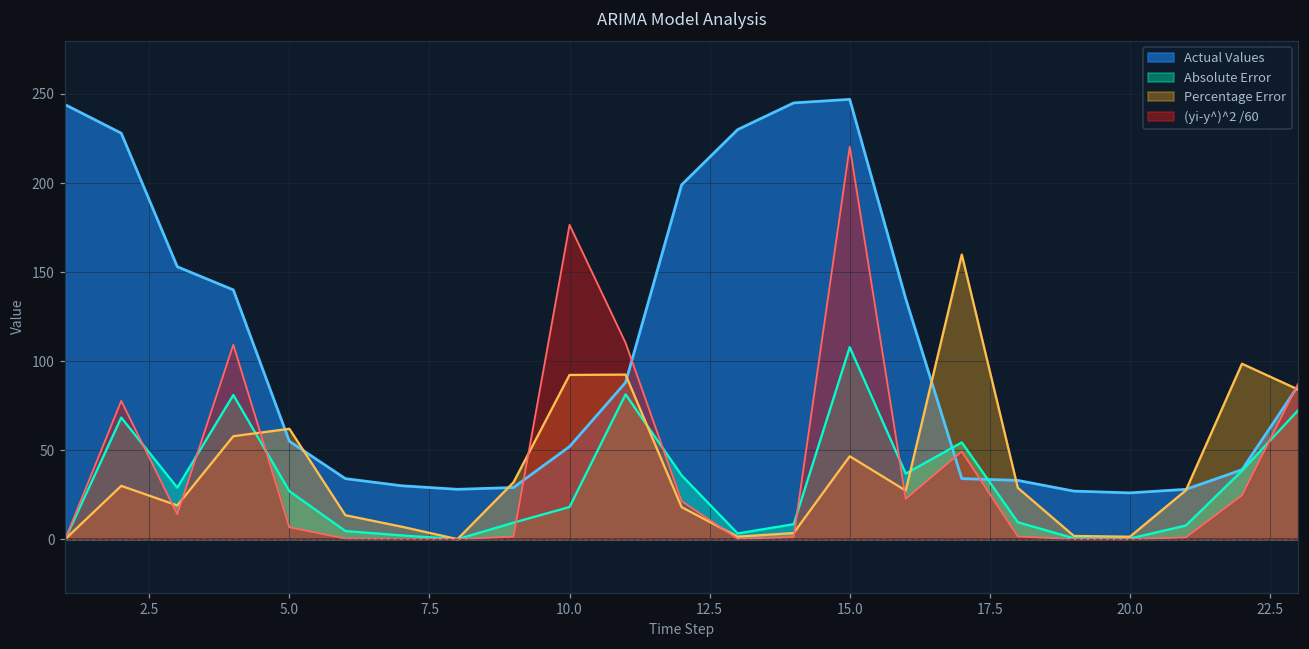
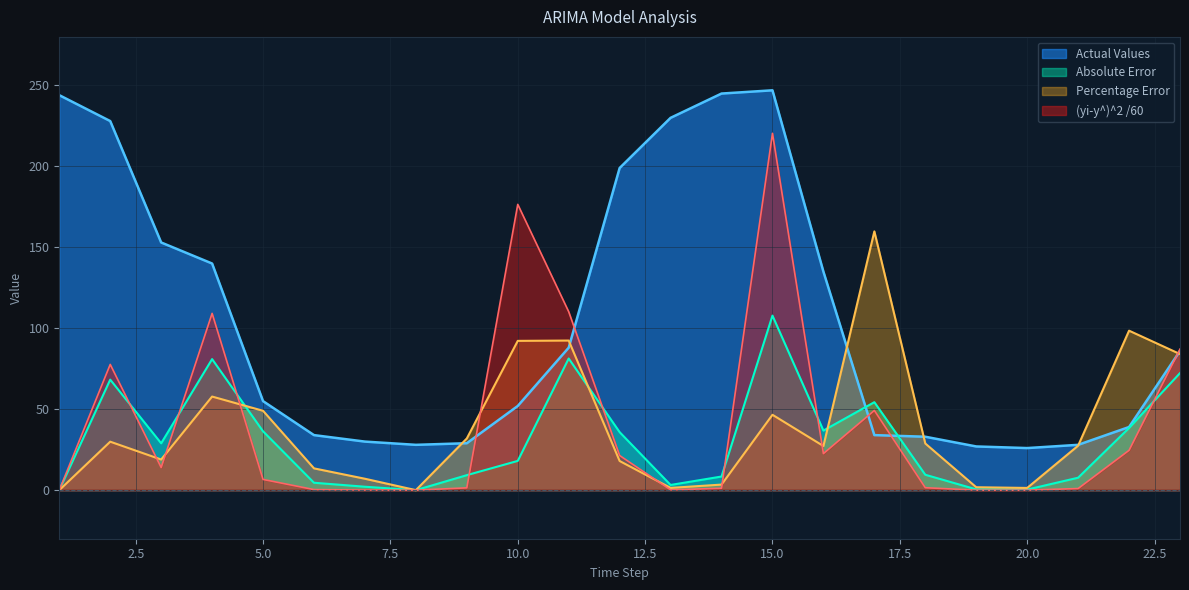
Absolute Error, 5.0: 27 -> 36
Percentage Error, 5.0: 62 -> 49
